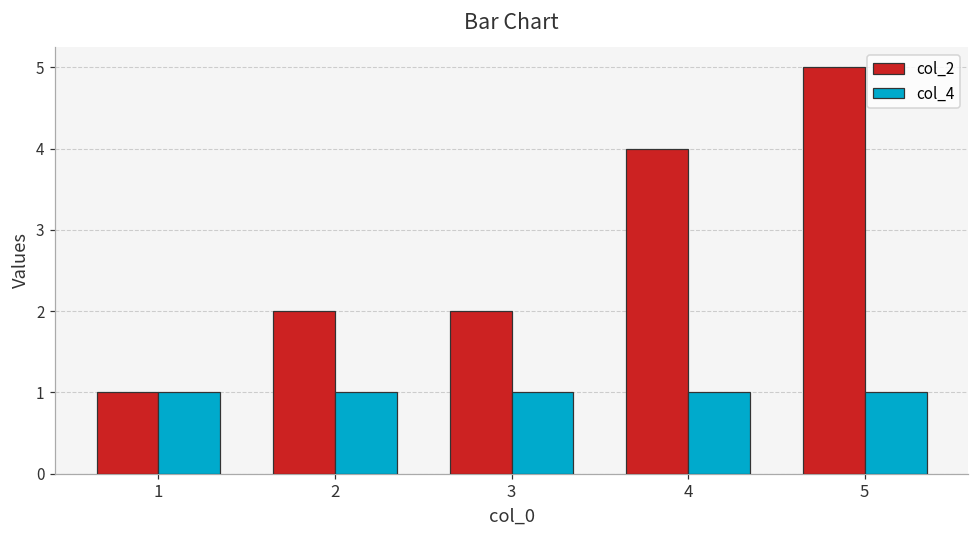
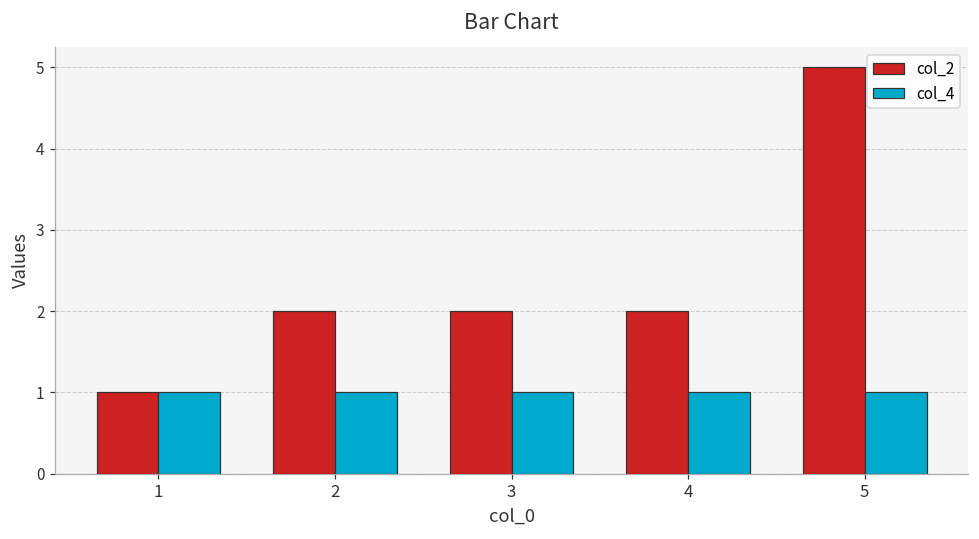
col_2, 4: 4 -> 2
